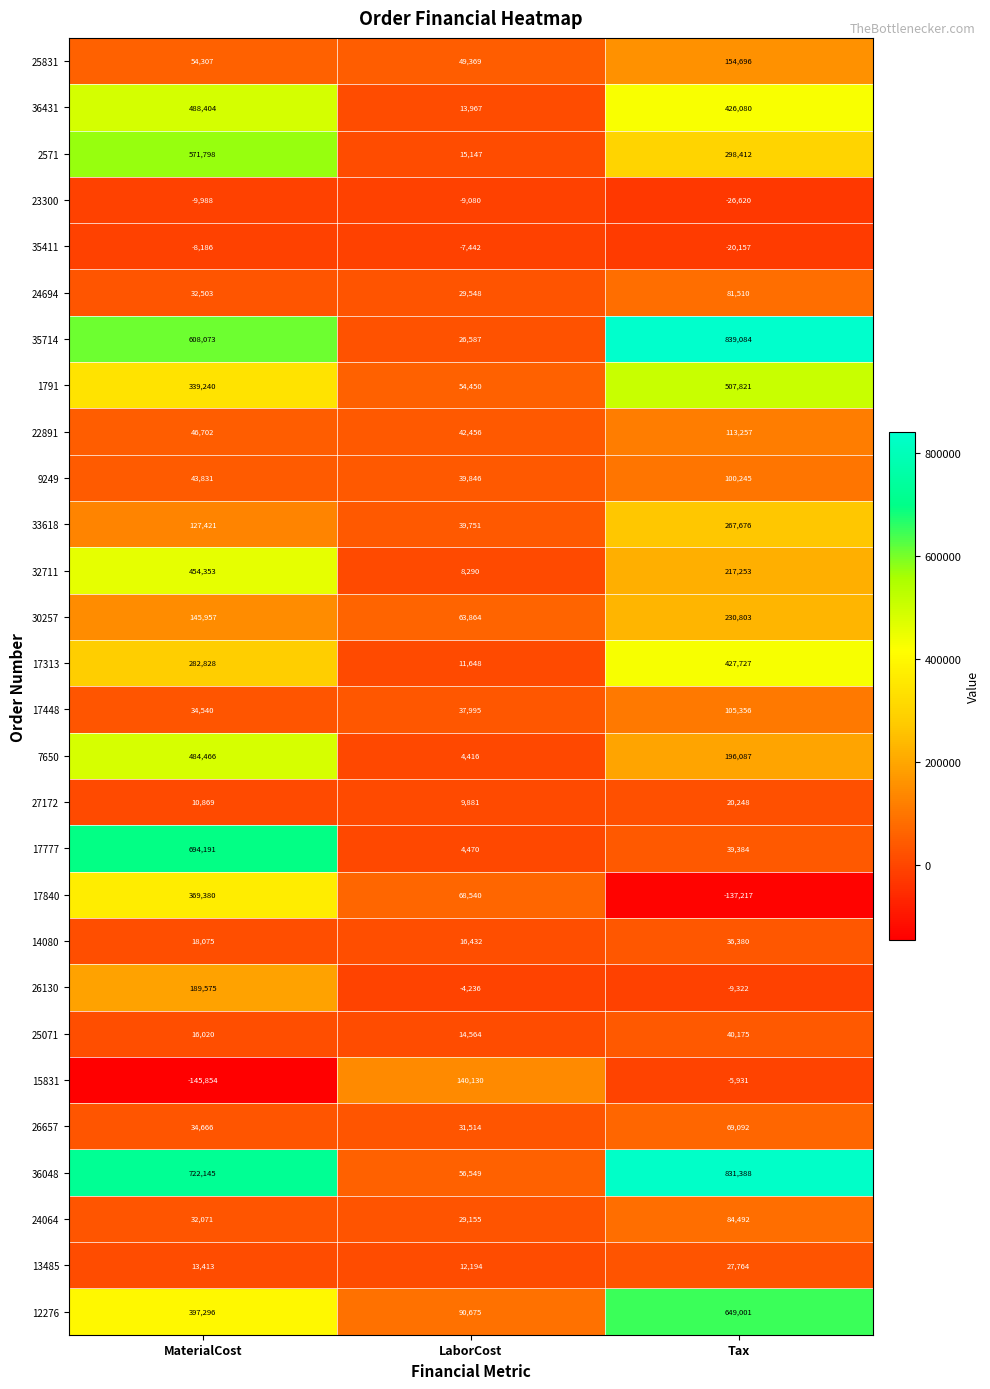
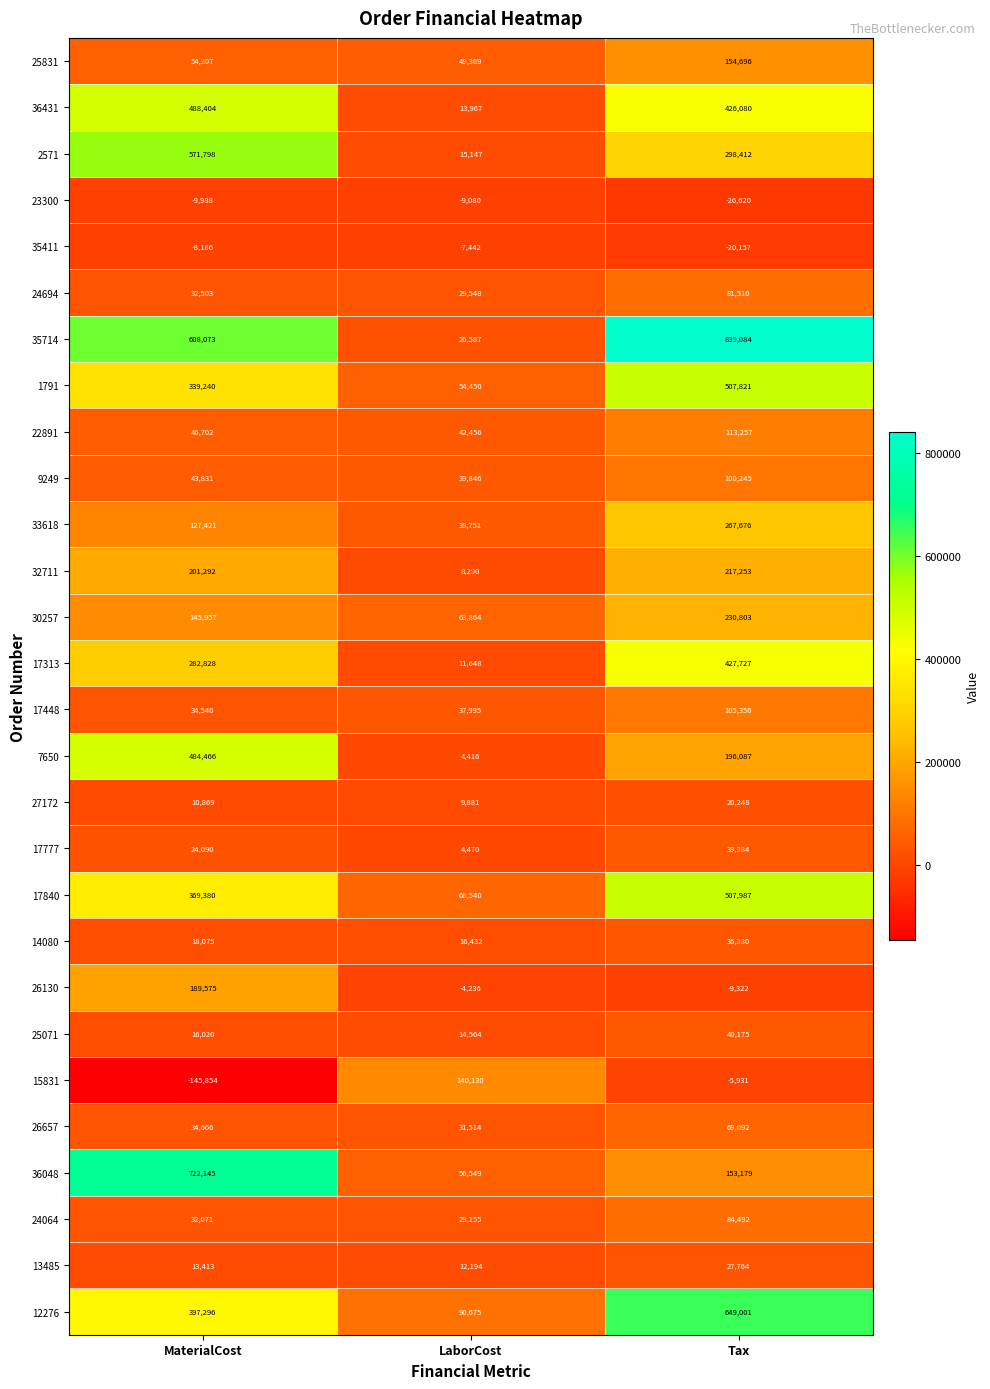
32711, MaterialCost: 454,353 -> 201,292
17777, MaterialCost: 694,191 -> 24,090
17840, Tax: -137,217 -> 507,987
36048, Tax: 831,388 -> 153,179
